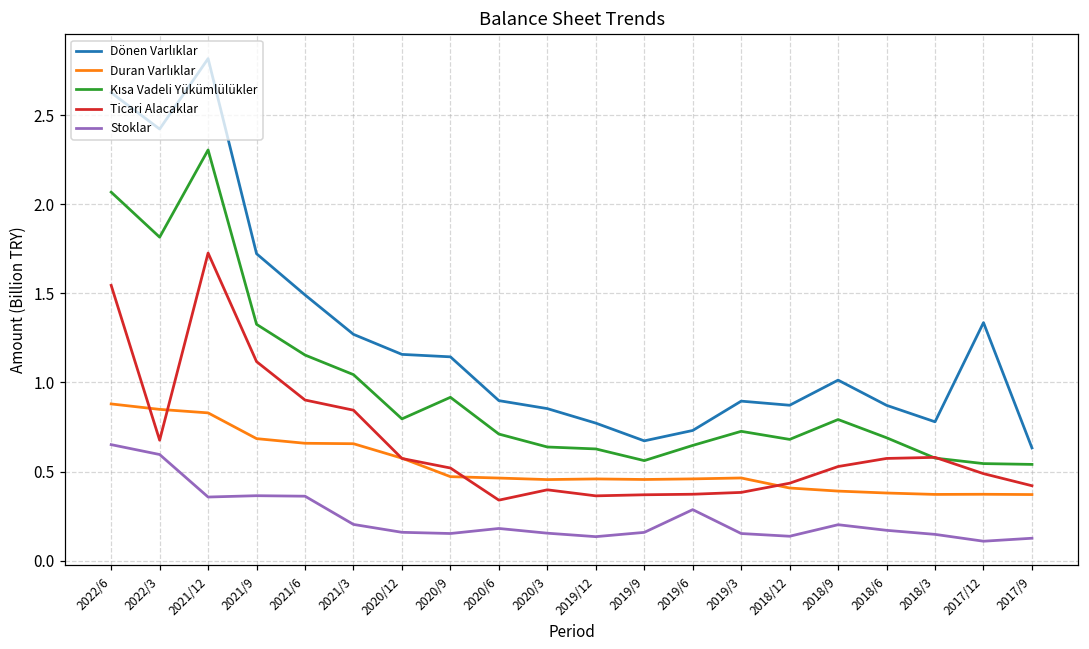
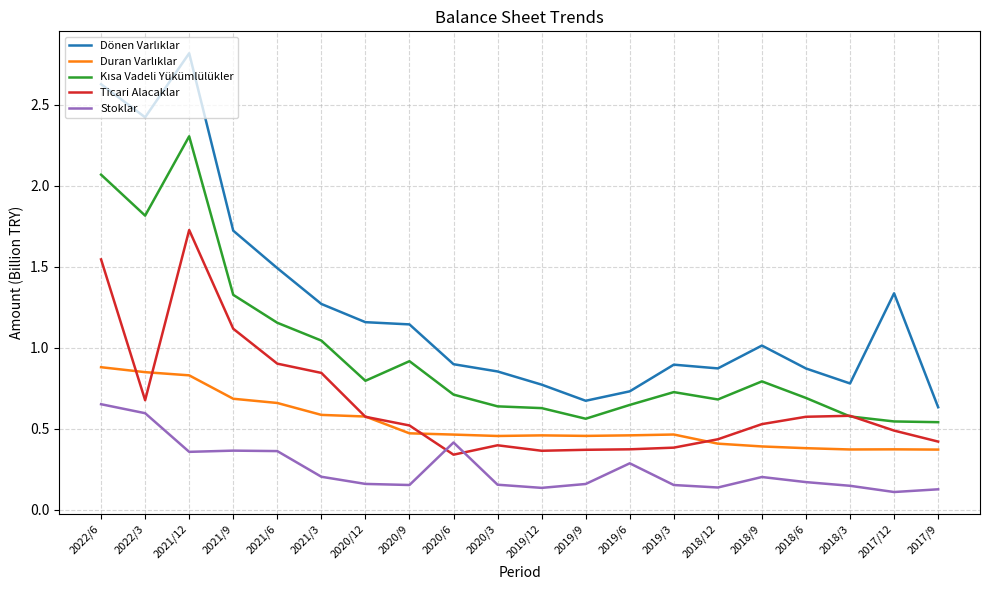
Duran Varlıklar, 2021/3: 0.66 -> 0.58
Stoklar, 2020/6: 0.18 -> 0.41
